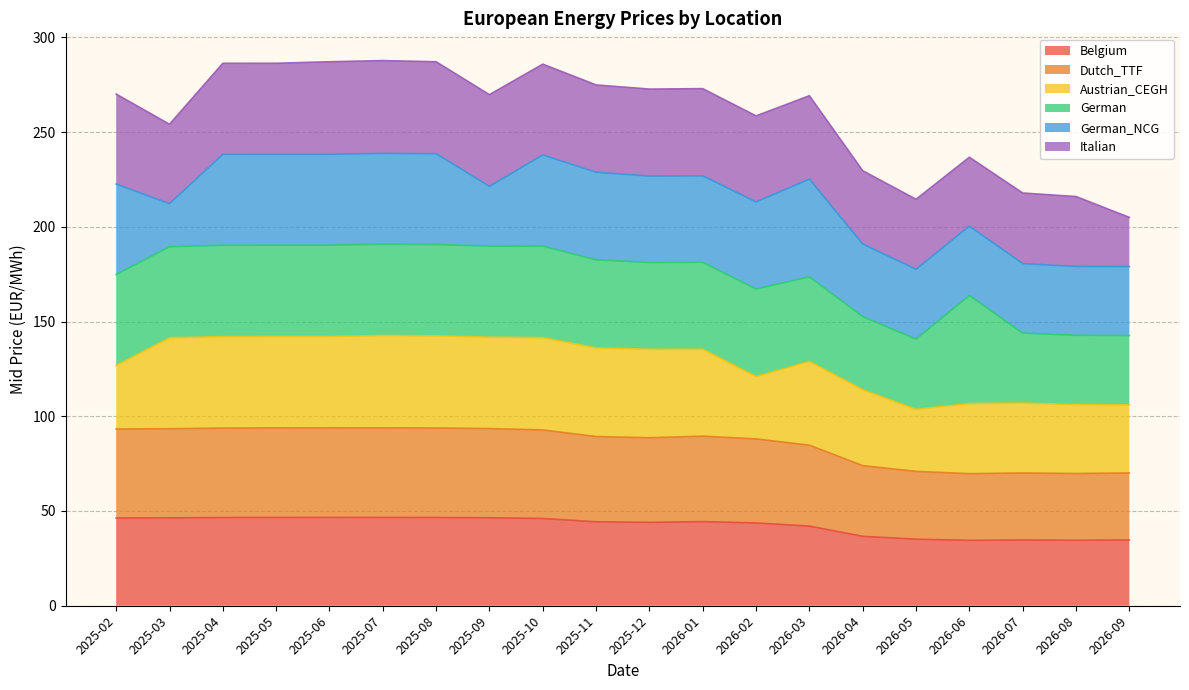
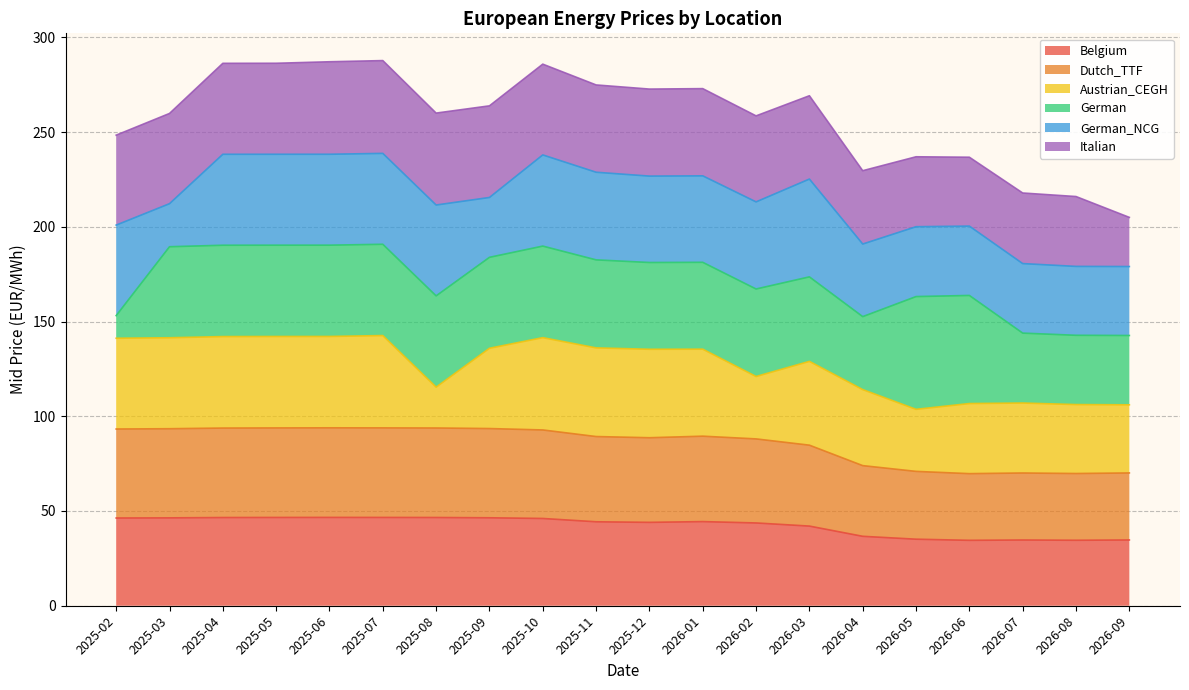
Austrian_CEGH, 2025-02: 34 -> 48
German, 2025-02: 48 -> 12
Italian, 2025-03: 42 -> 48
Austrian_CEGH, 2025-08: 49 -> 22
Austrian_CEGH, 2025-09: 48 -> 42
German, 2026-05: 37 -> 59
